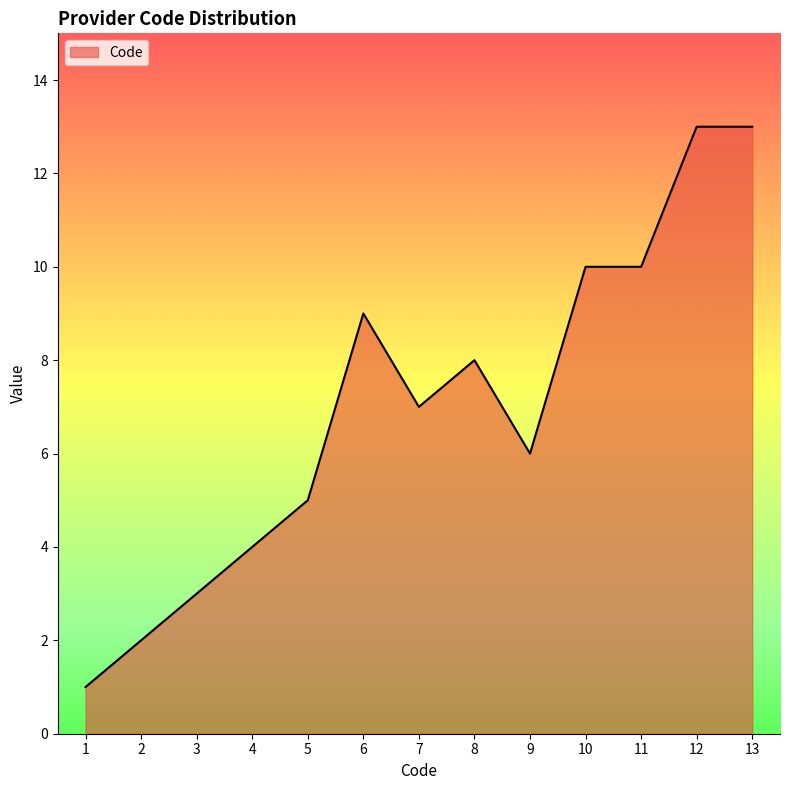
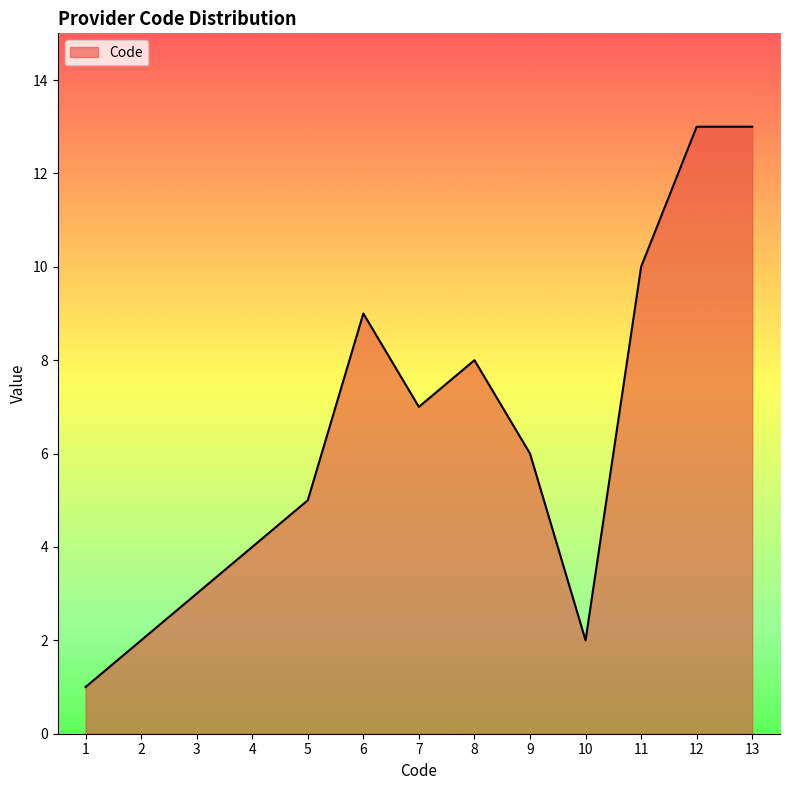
10: 10 -> 2
